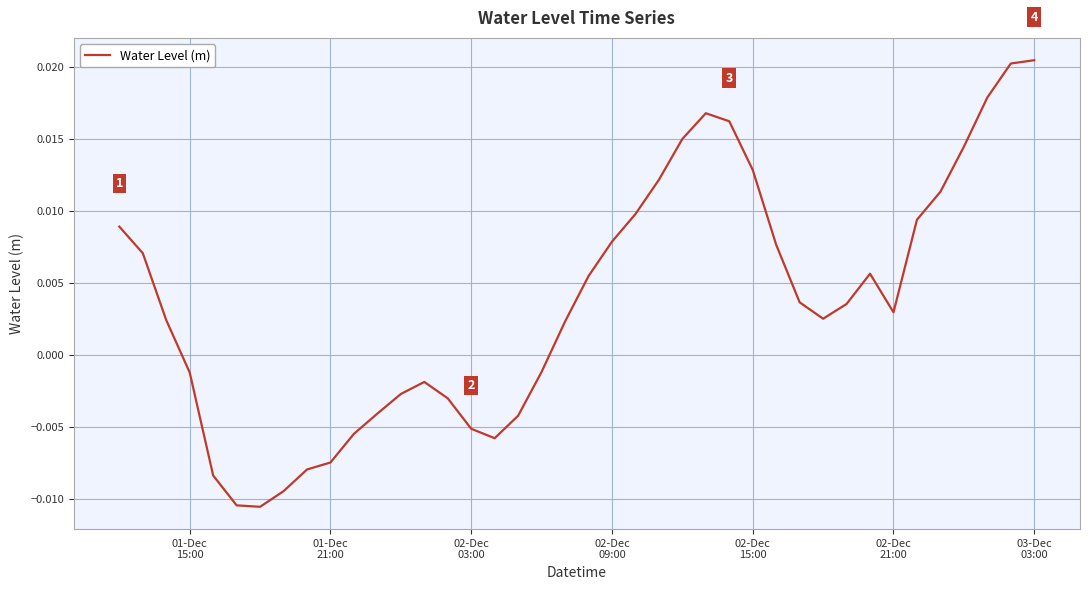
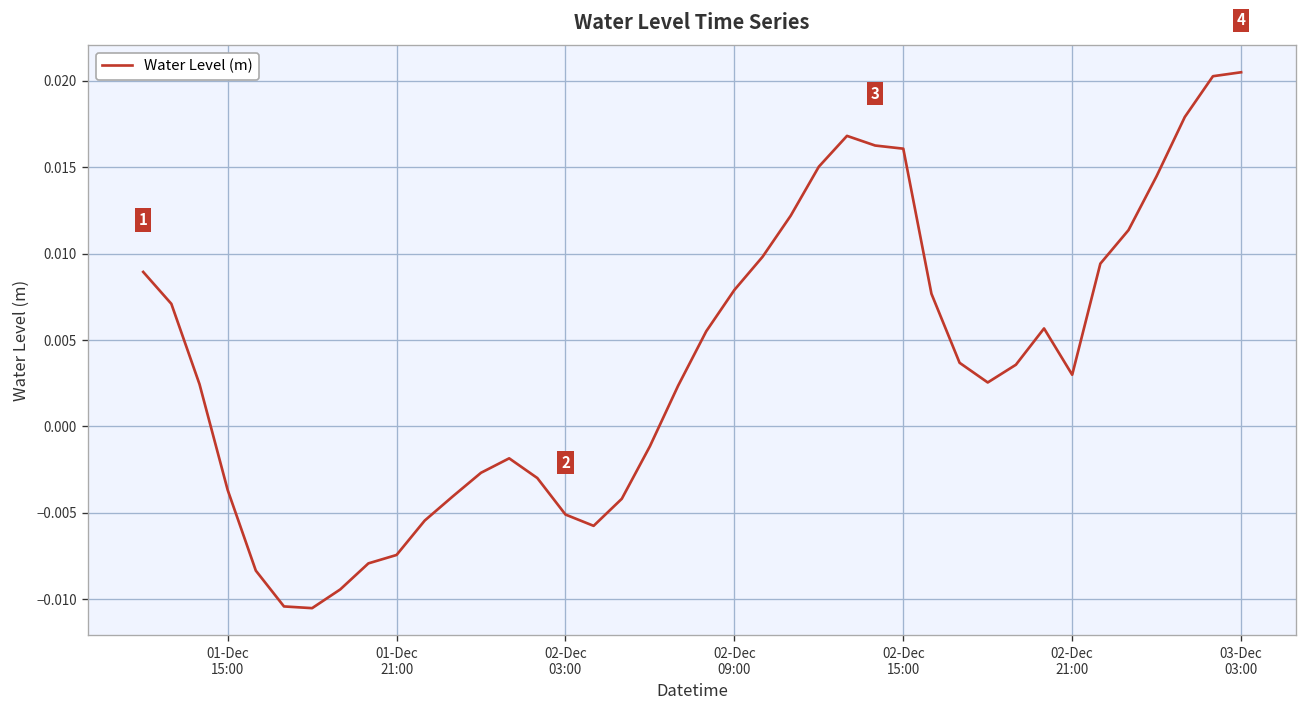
01-Dec 15:00: -0.0012 -> -0.0037
02-Dec 15:00: 0.0129 -> 0.0161
